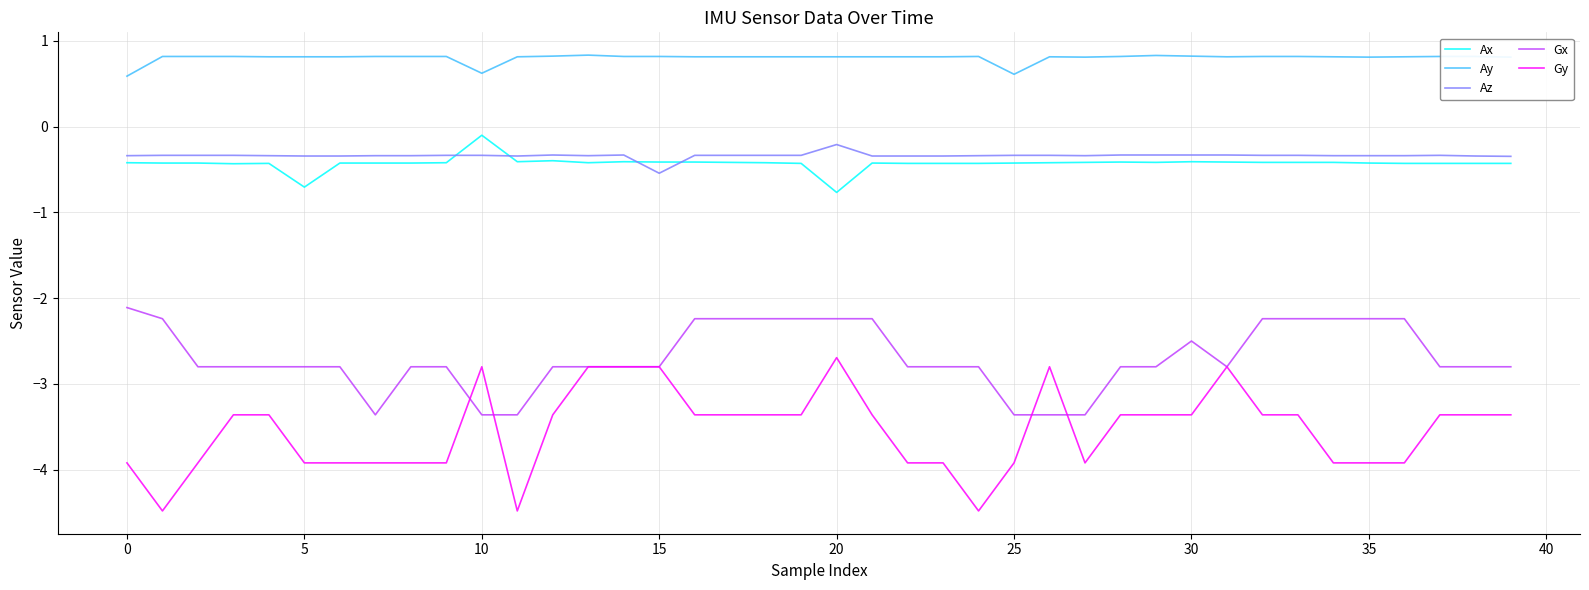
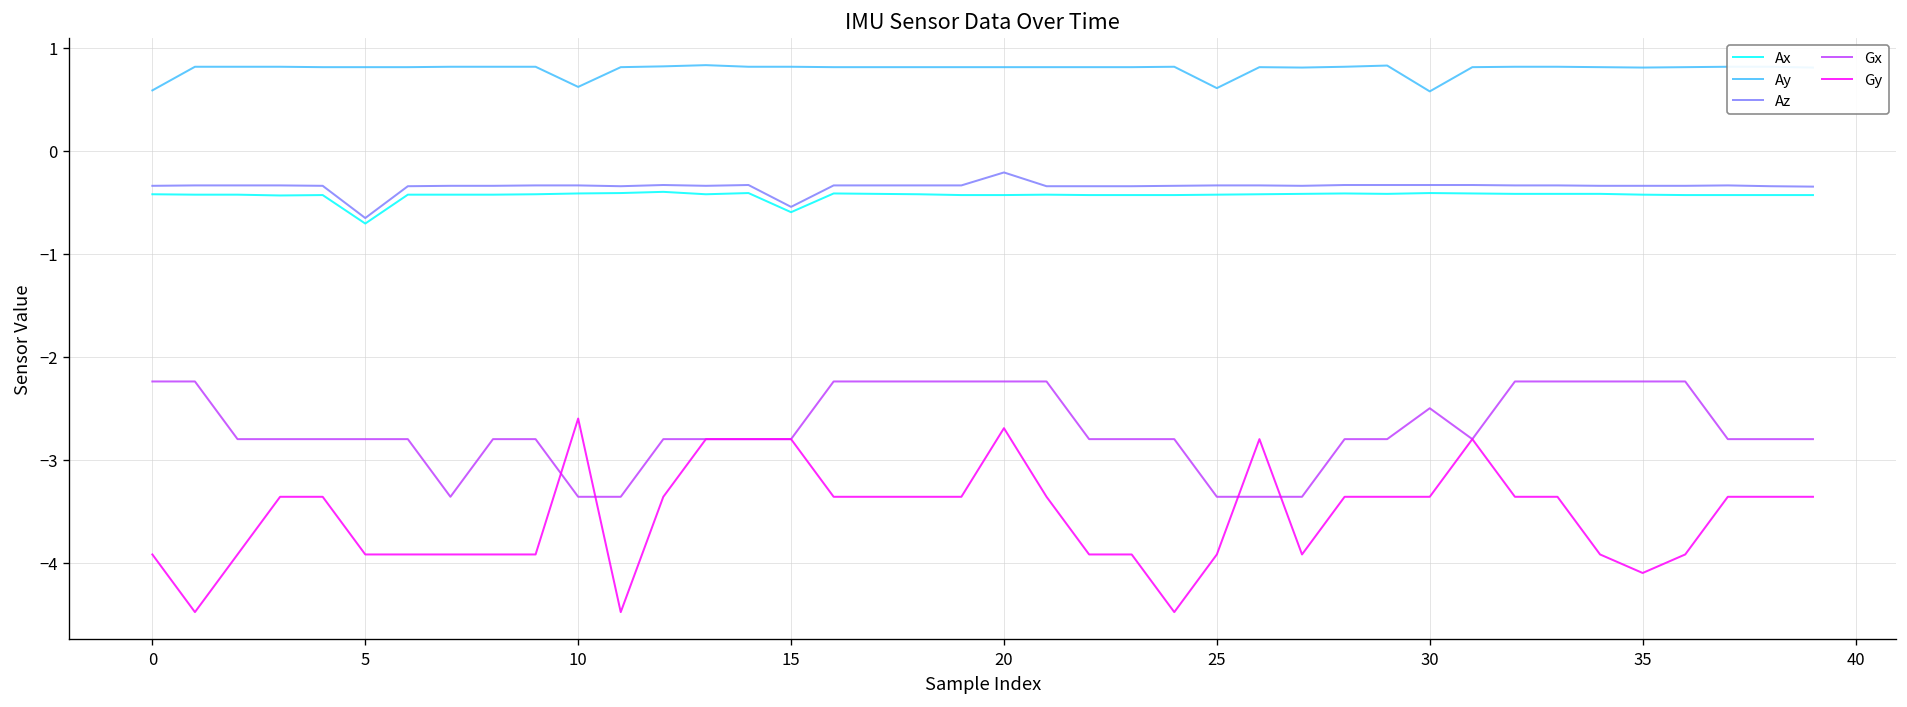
Gx, 0: -2.1 -> -2.2
Az, 5: -0.3 -> -0.7
Ax, 10: -0.1 -> -0.4
Gy, 10: -2.8 -> -2.6
Ax, 15: -0.4 -> -0.6
Ax, 20: -0.8 -> -0.4
Ay, 30: 0.8 -> 0.6
Gy, 35: -3.9 -> -4.1
